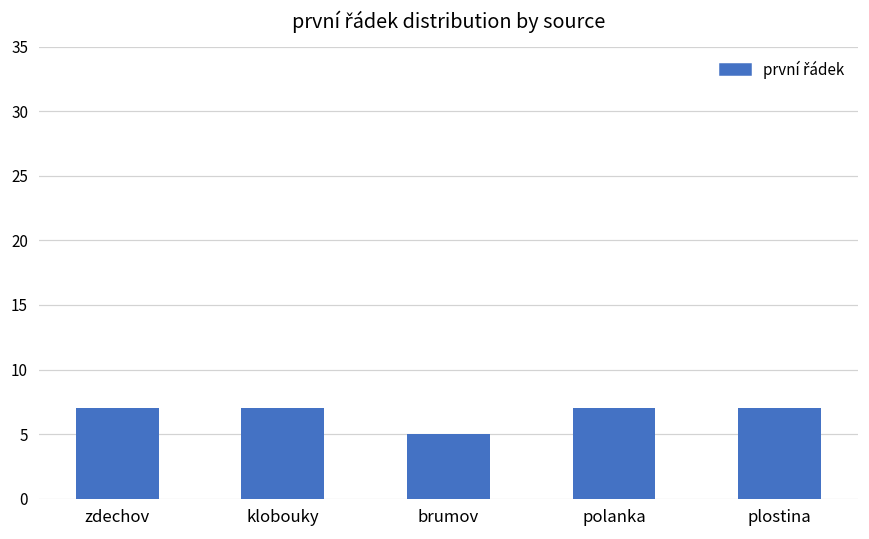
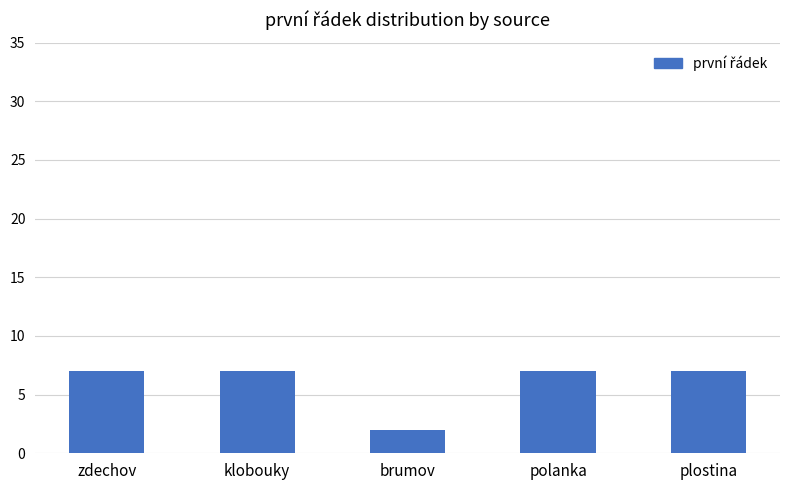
brumov: 5 -> 2
